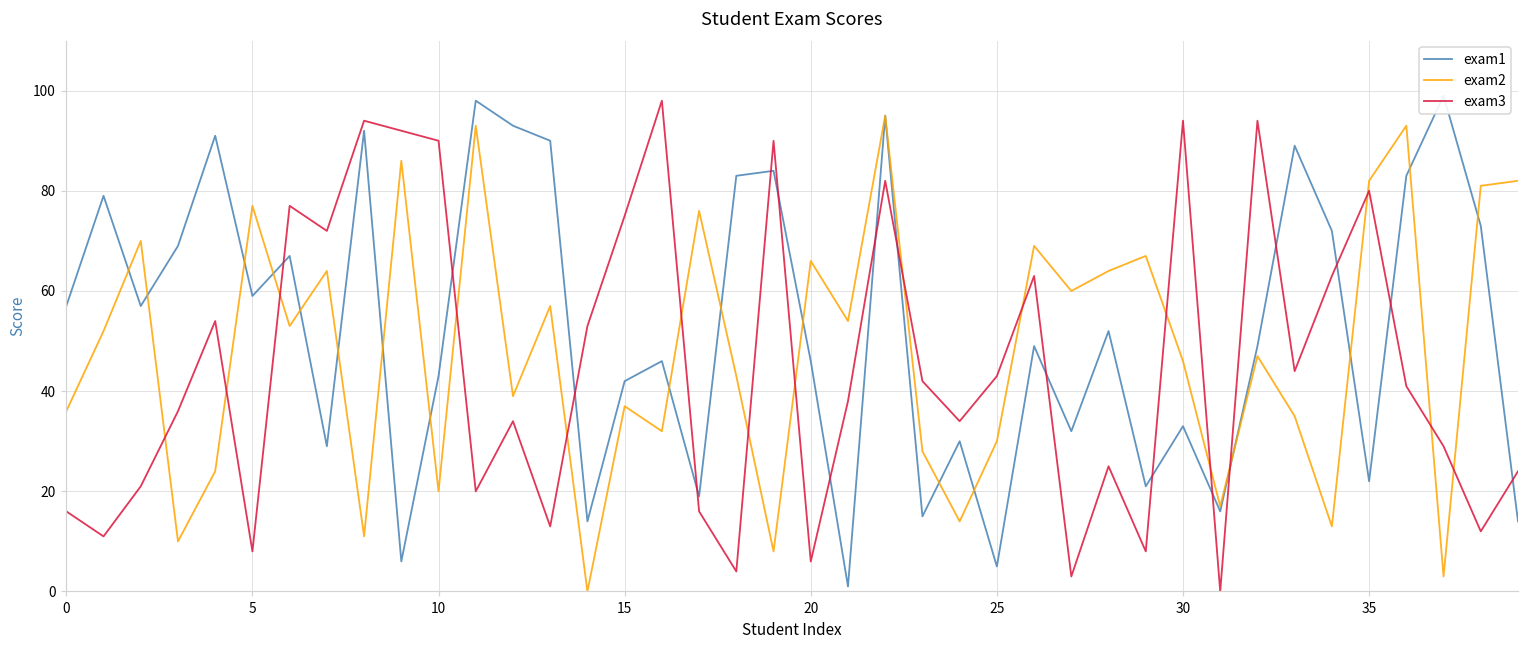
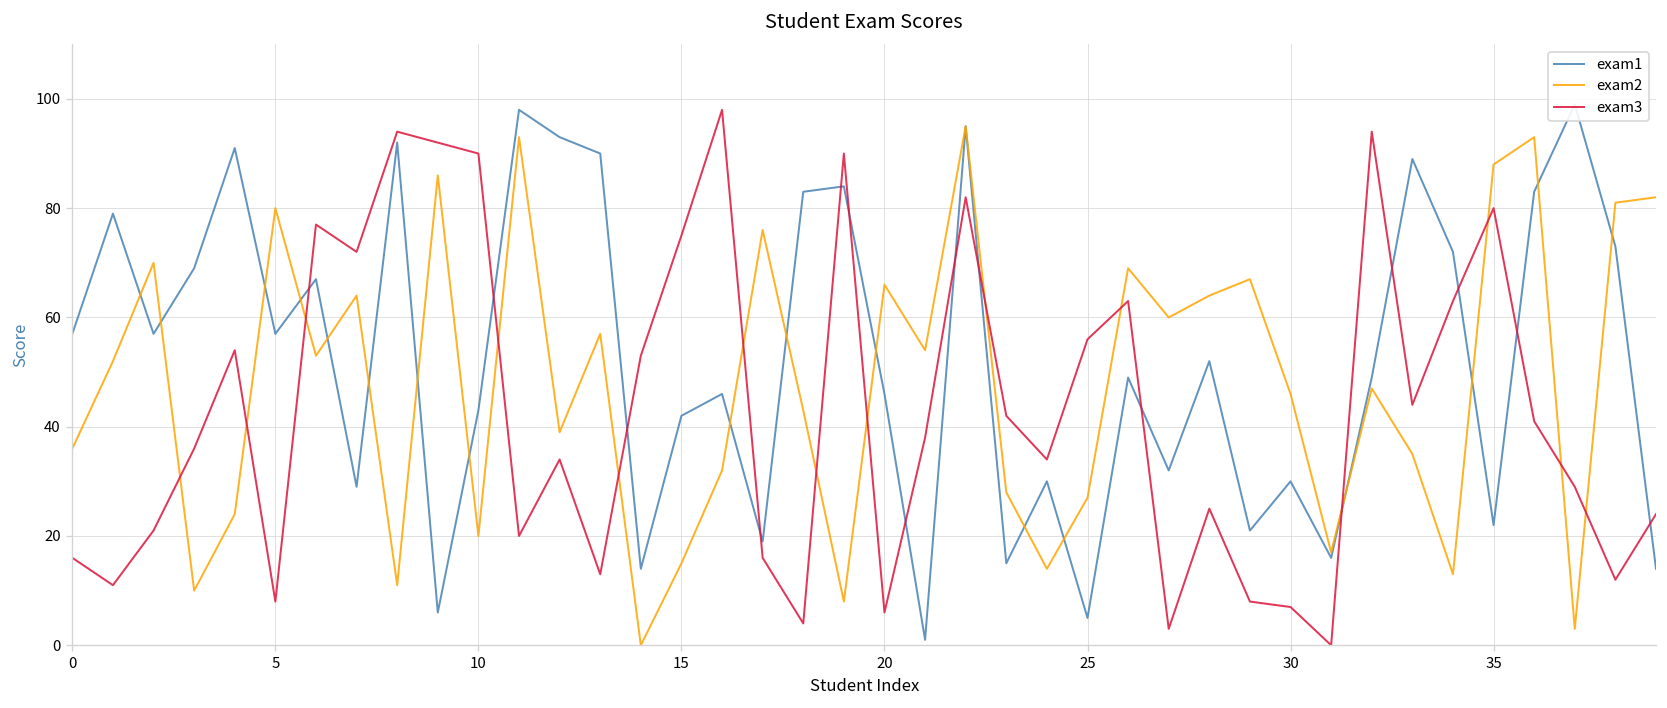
exam1, 5: 59 -> 57
exam2, 5: 77 -> 80
exam2, 15: 37 -> 15
exam2, 25: 30 -> 27
exam3, 25: 43 -> 56
exam1, 30: 33 -> 30
exam3, 30: 94 -> 7
exam2, 35: 82 -> 88
